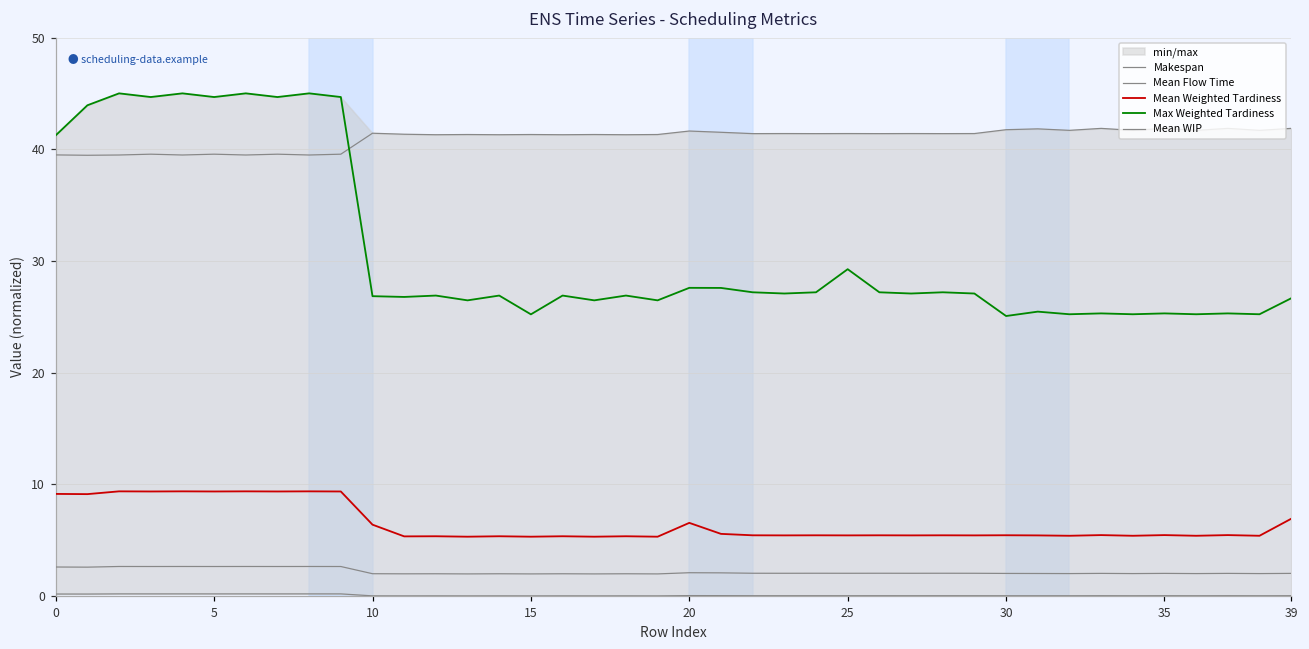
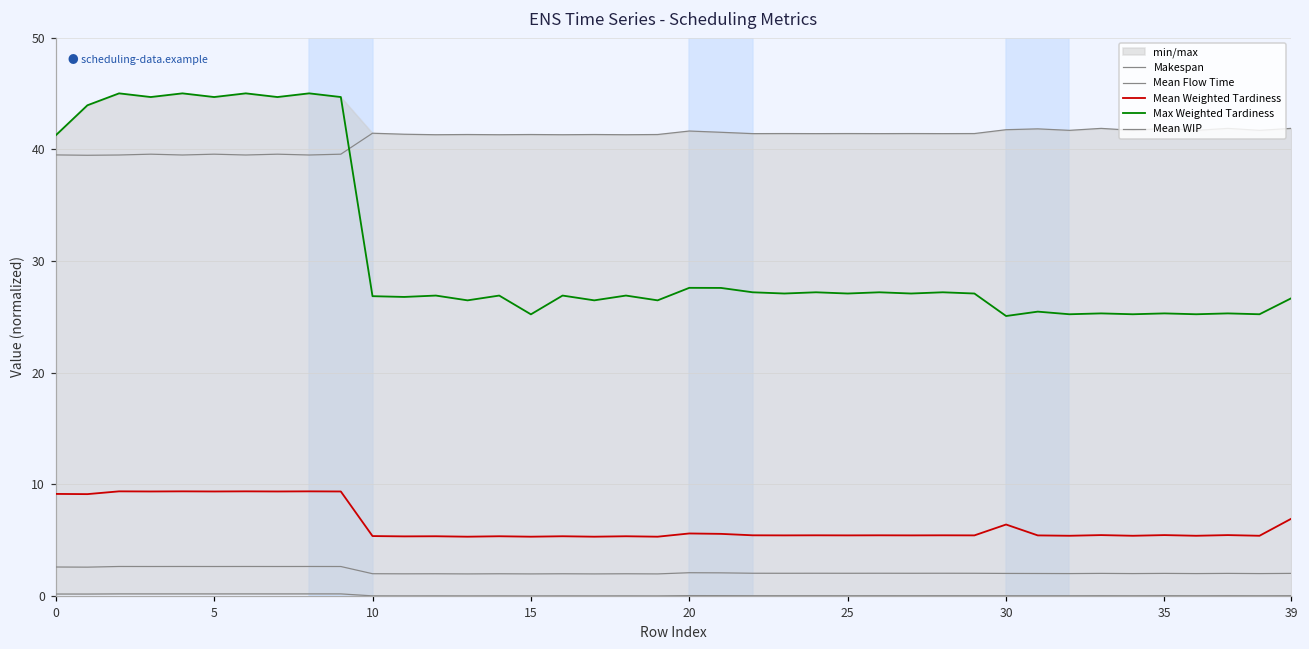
Mean Weighted Tardiness, 10: 6.4 -> 5.4
Mean Weighted Tardiness, 20: 6.5 -> 5.6
Max Weighted Tardiness, 25: 29.3 -> 27.1
Mean Weighted Tardiness, 30: 5.4 -> 6.4
